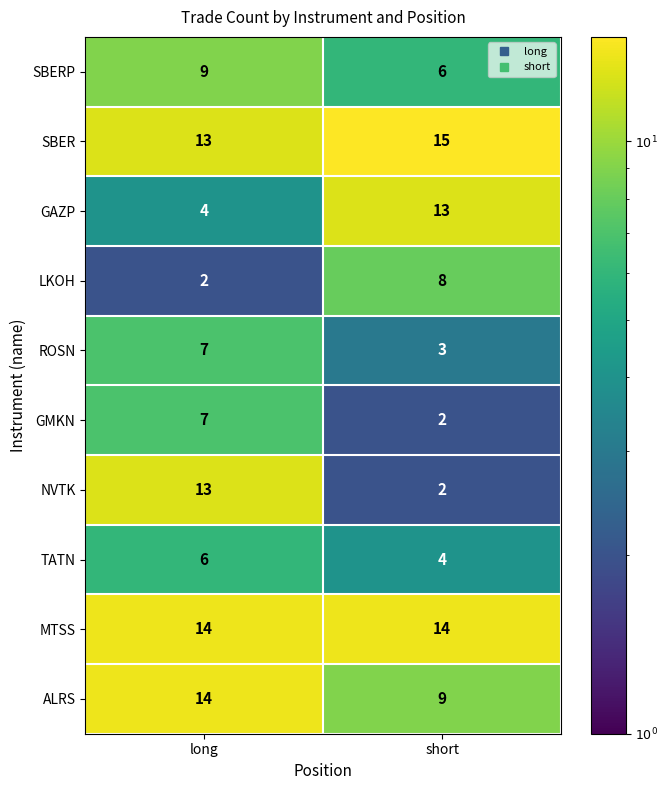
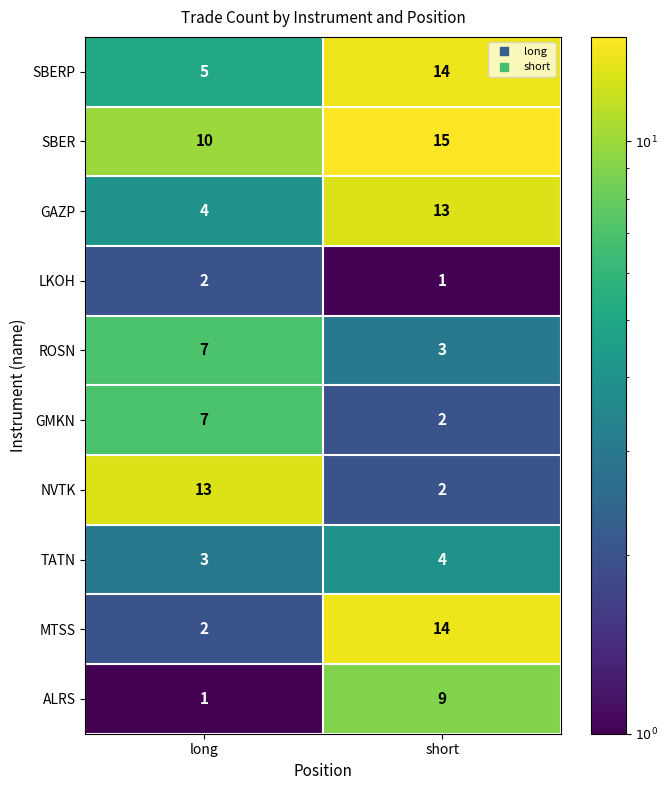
SBERP, long: 9 -> 5
SBERP, short: 6 -> 14
SBER, long: 13 -> 10
LKOH, short: 8 -> 1
TATN, long: 6 -> 3
MTSS, long: 14 -> 2
ALRS, long: 14 -> 1
